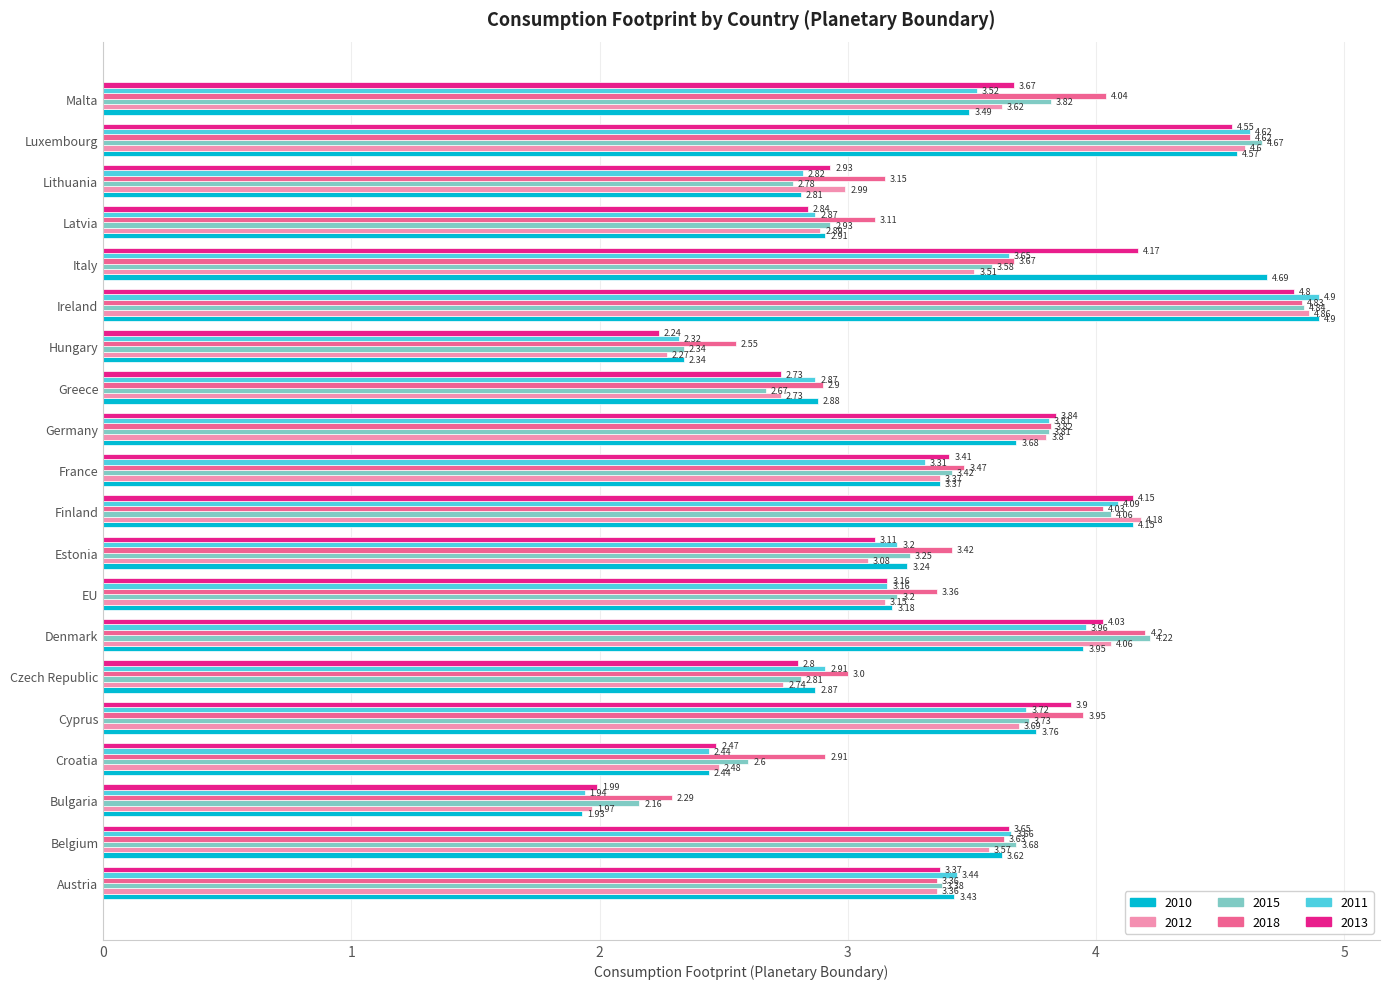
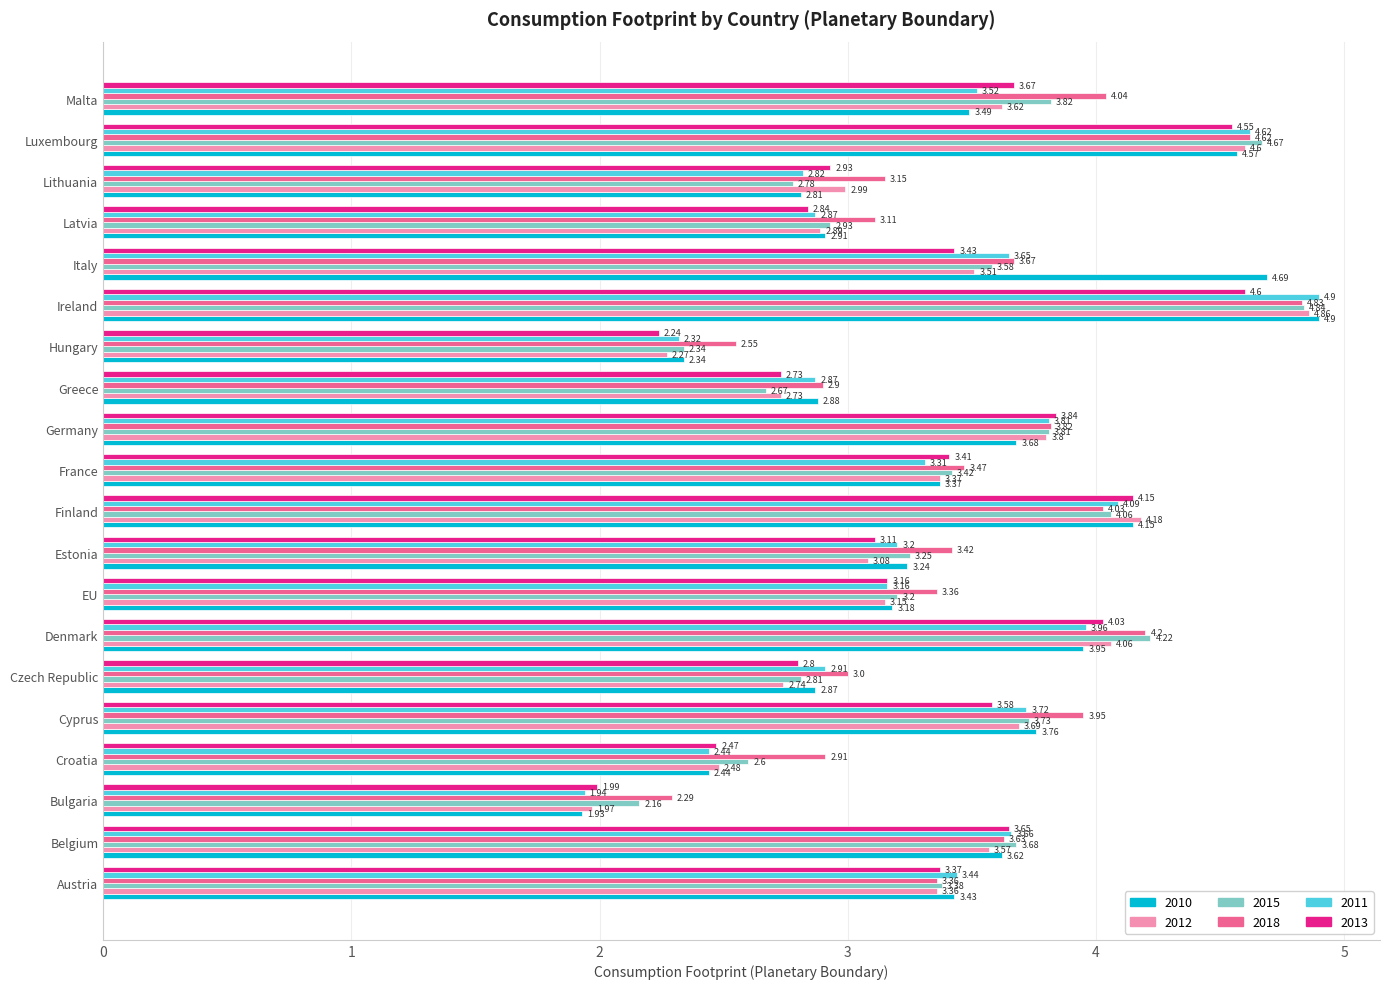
2013, Italy: 4.17 -> 3.43
2013, Ireland: 4.8 -> 4.6
2013, Cyprus: 3.9 -> 3.58
